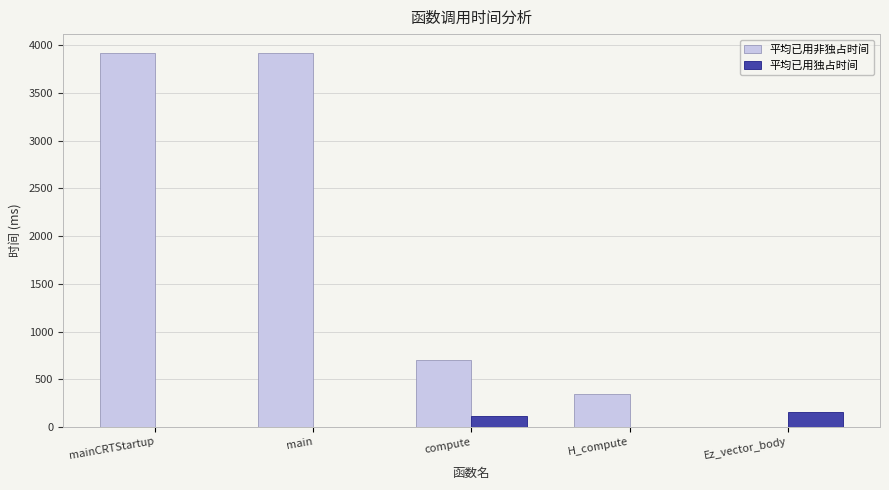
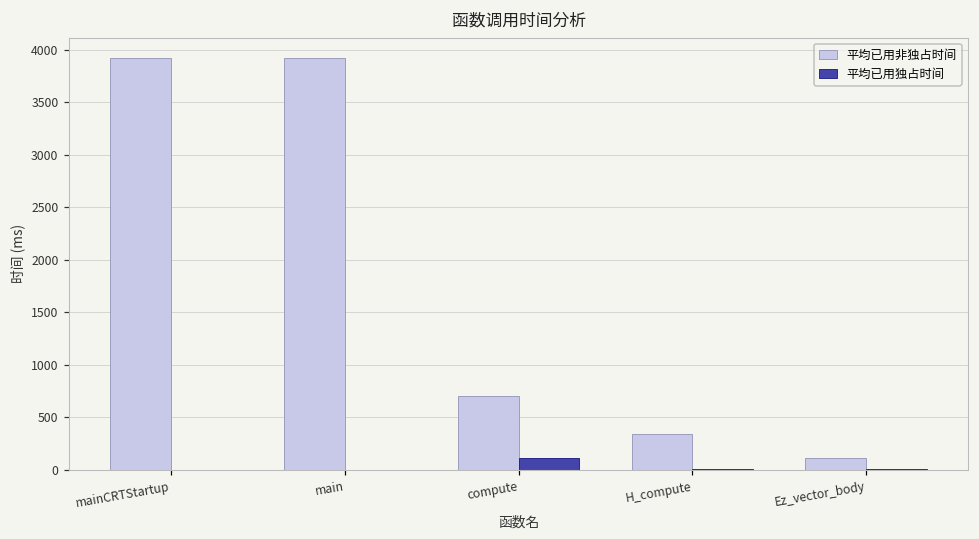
平均已用非独占时间, Ez_vector_body: 0 -> 100
平均已用独占时间, Ez_vector_body: 200 -> 0
